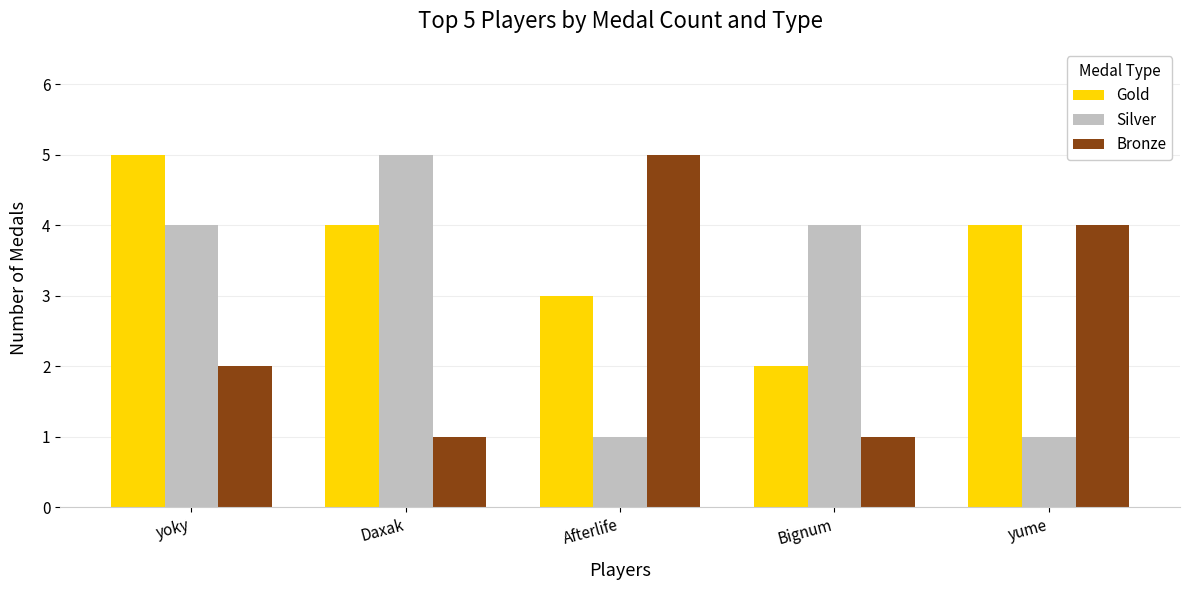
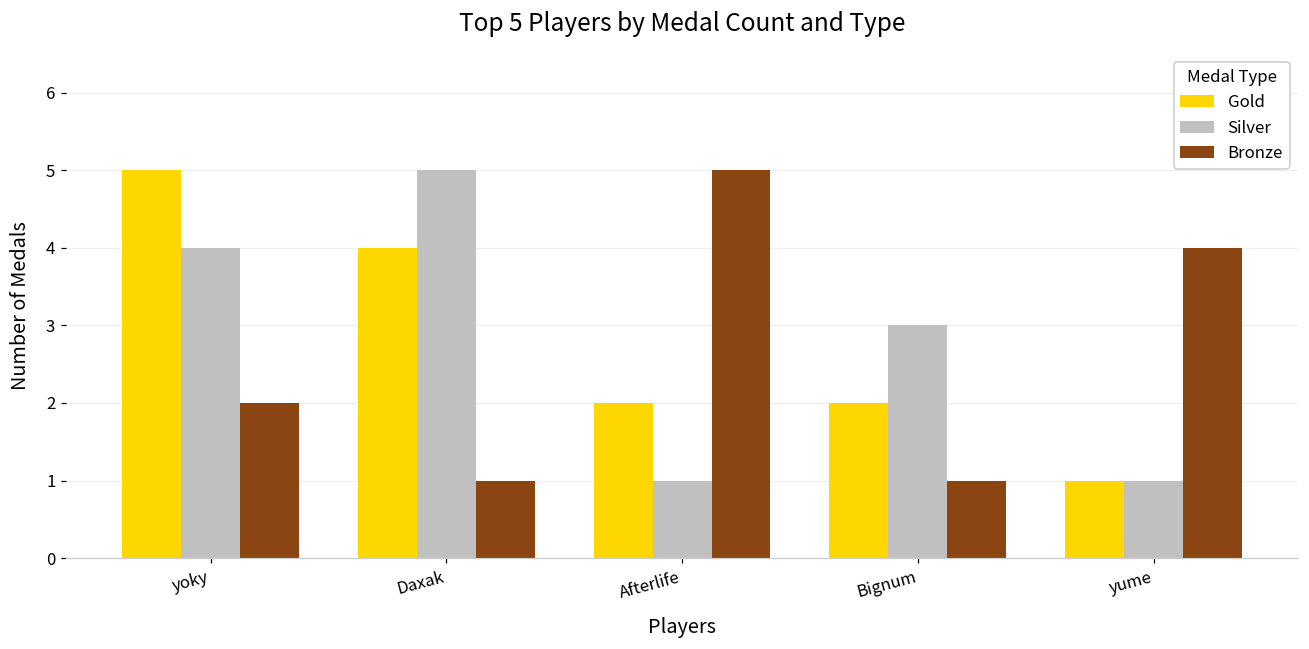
Gold, Afterlife: 3 -> 2
Silver, Bignum: 4 -> 3
Gold, yume: 4 -> 1
